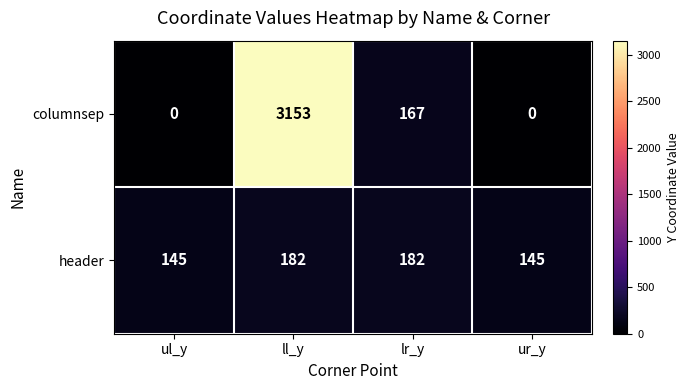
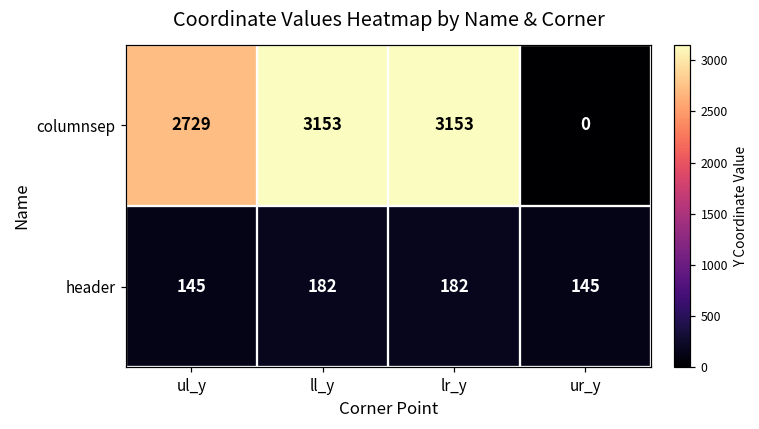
columnsep, ul_y: 0 -> 2729
columnsep, lr_y: 167 -> 3153
